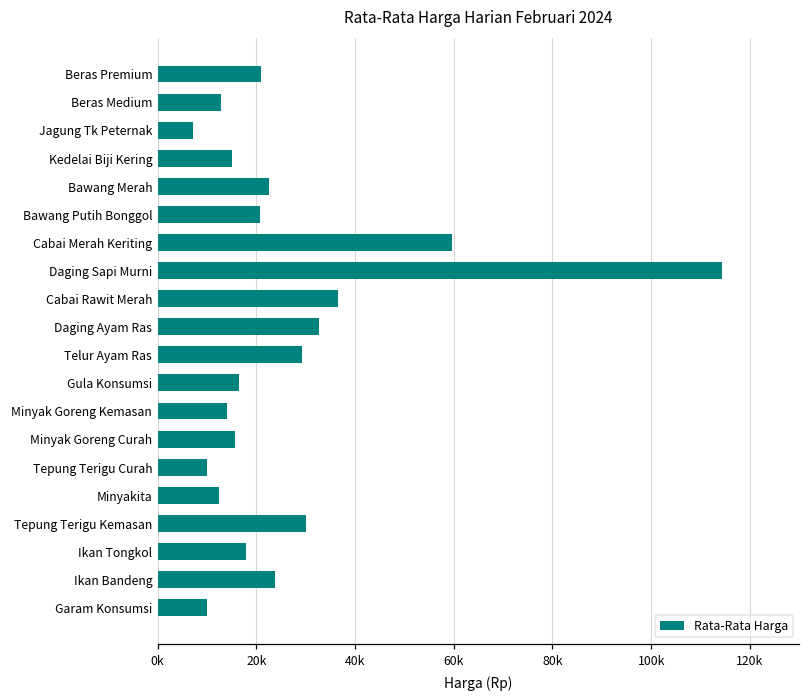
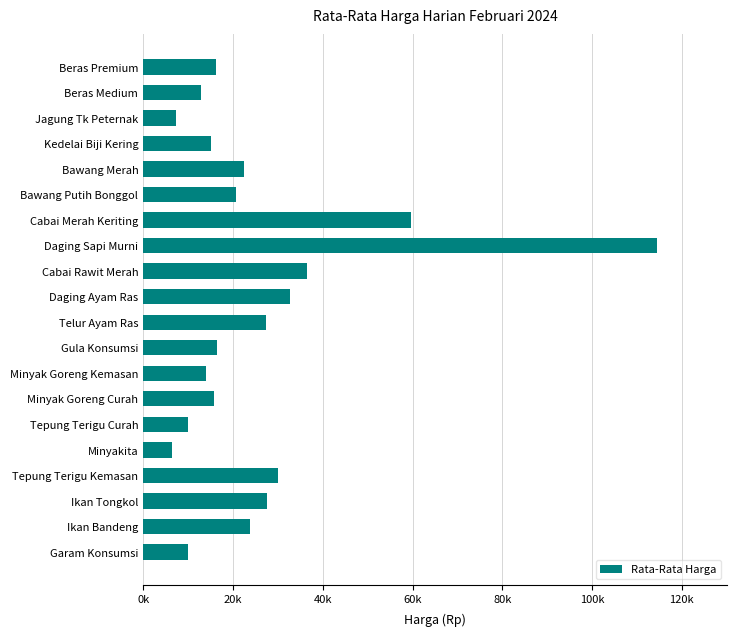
Beras Premium: 21000 -> 16000
Telur Ayam Ras: 29000 -> 27000
Minyakita: 13000 -> 6000
Ikan Tongkol: 18000 -> 28000
